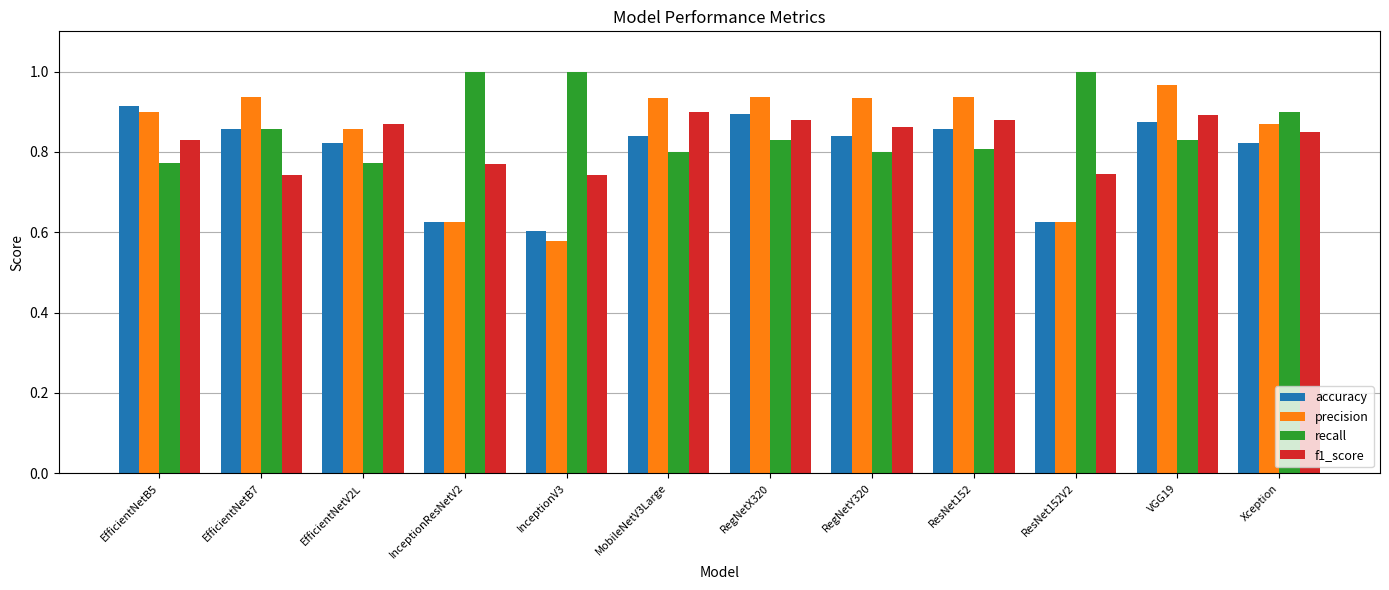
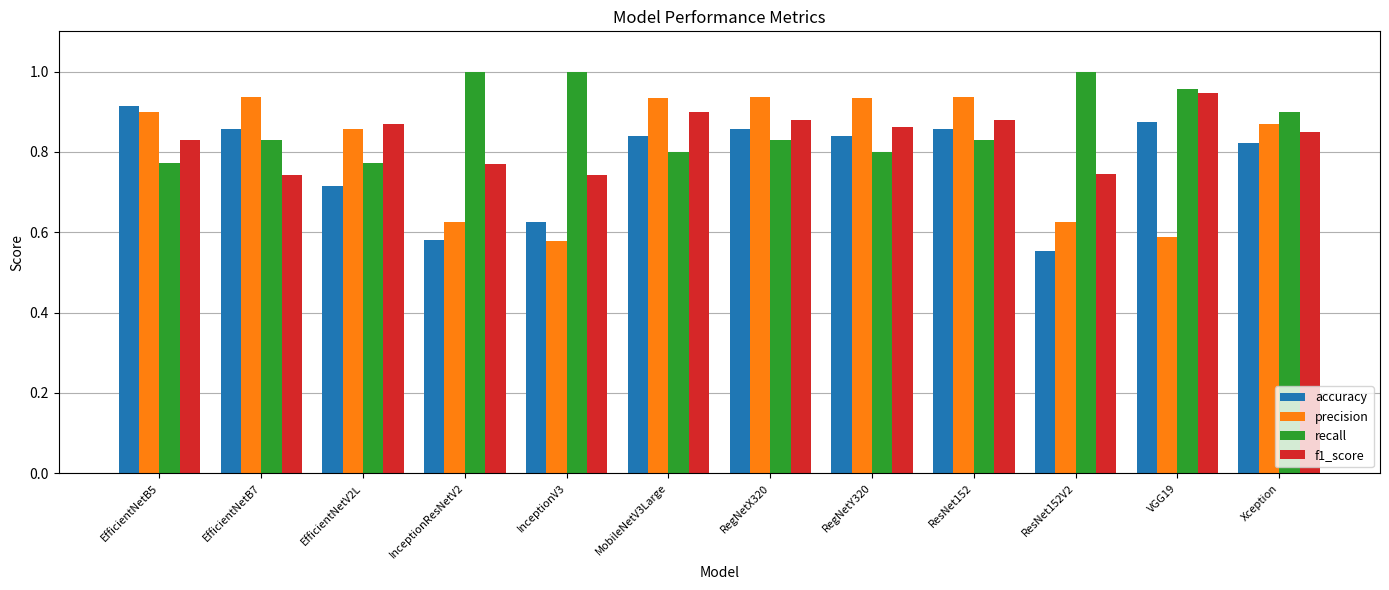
recall, EfficientNetB7: 0.86 -> 0.83
accuracy, EfficientNetV2L: 0.82 -> 0.72
accuracy, InceptionResNetV2: 0.63 -> 0.58
accuracy, InceptionV3: 0.60 -> 0.63
accuracy, RegNetX320: 0.89 -> 0.86
recall, ResNet152: 0.81 -> 0.83
accuracy, ResNet152V2: 0.63 -> 0.55
precision, VGG19: 0.97 -> 0.59
recall, VGG19: 0.83 -> 0.96
f1_score, VGG19: 0.89 -> 0.95
